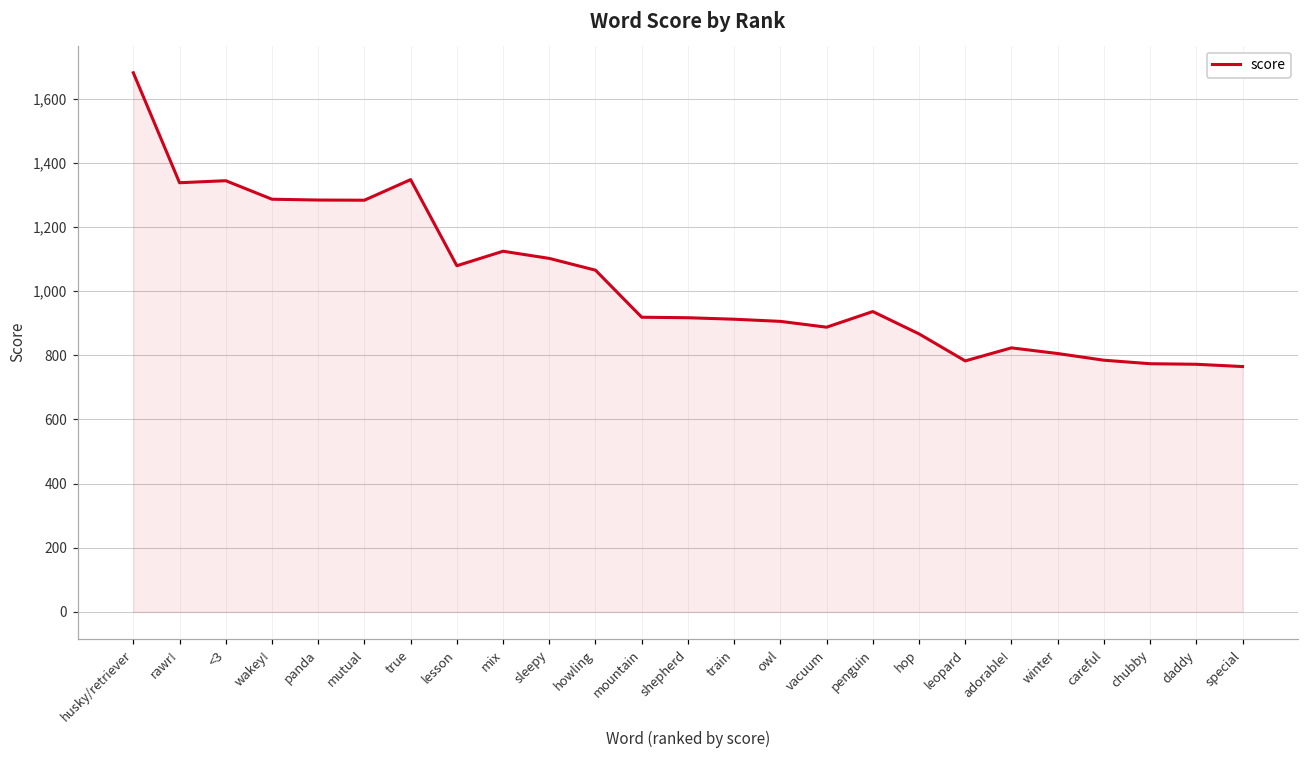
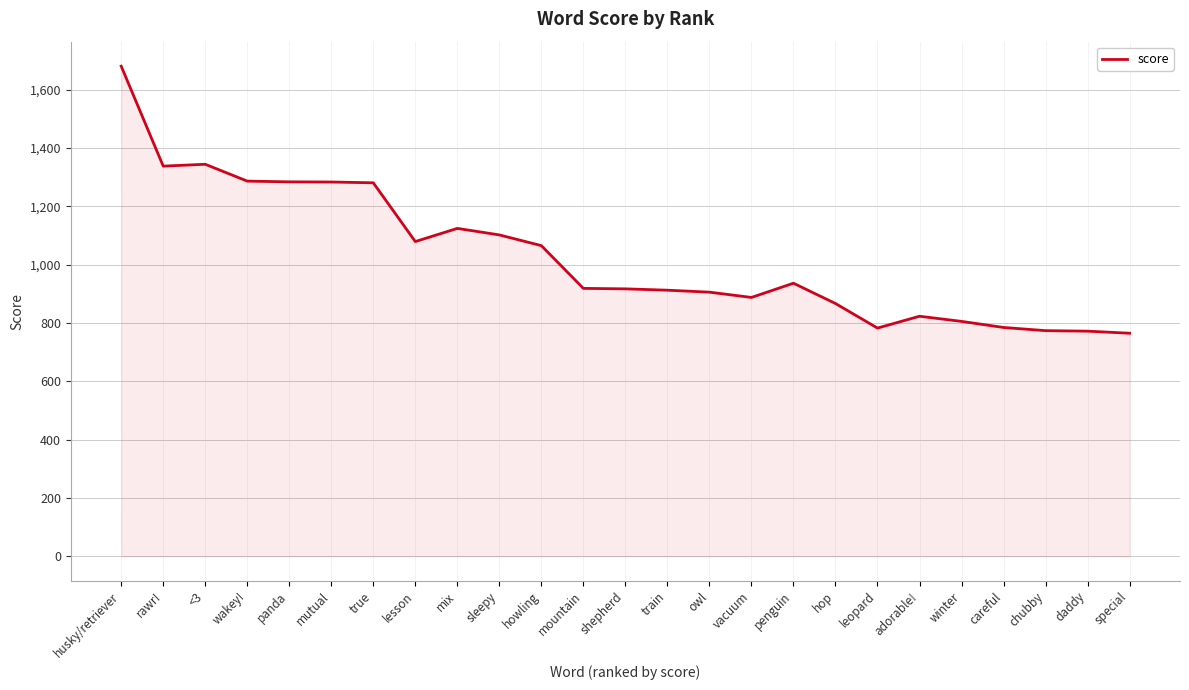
true: 1,350 -> 1,280
